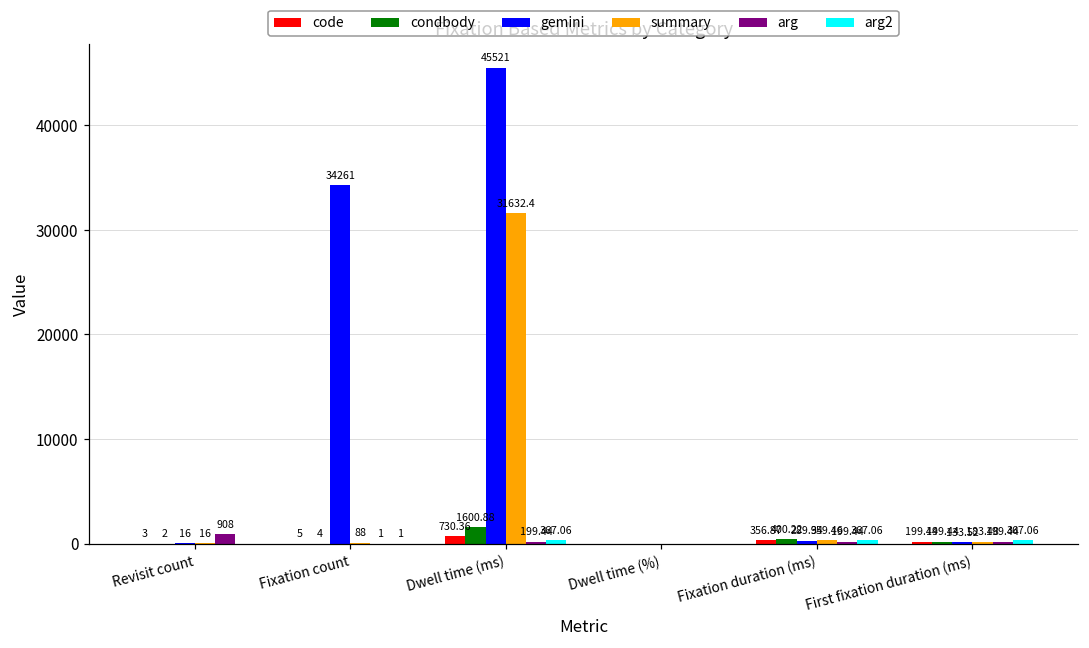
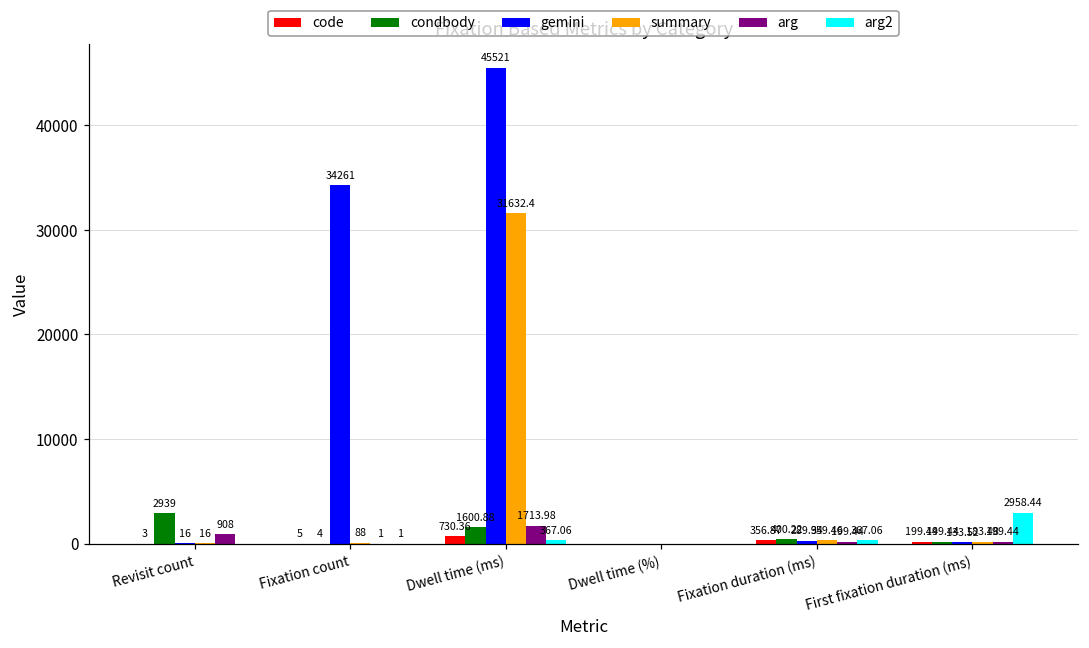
condbody, Revisit count: 2 -> 2939
arg, Dwell time (ms): 199.44 -> 1713.98
arg2, First fixation duration (ms): 367.06 -> 2958.44
